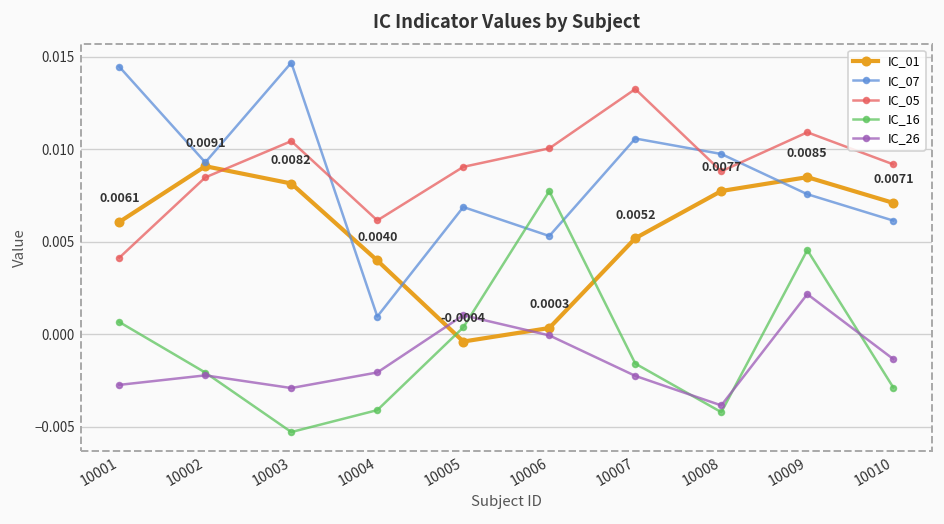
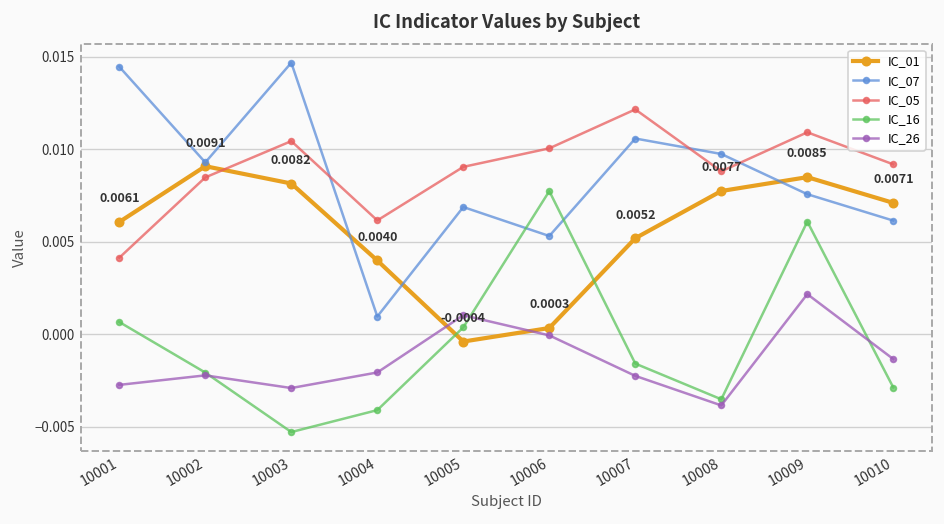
IC_05, 10007: 0.0133 -> 0.0122
IC_16, 10008: -0.0042 -> -0.0035
IC_16, 10009: 0.0046 -> 0.0061
